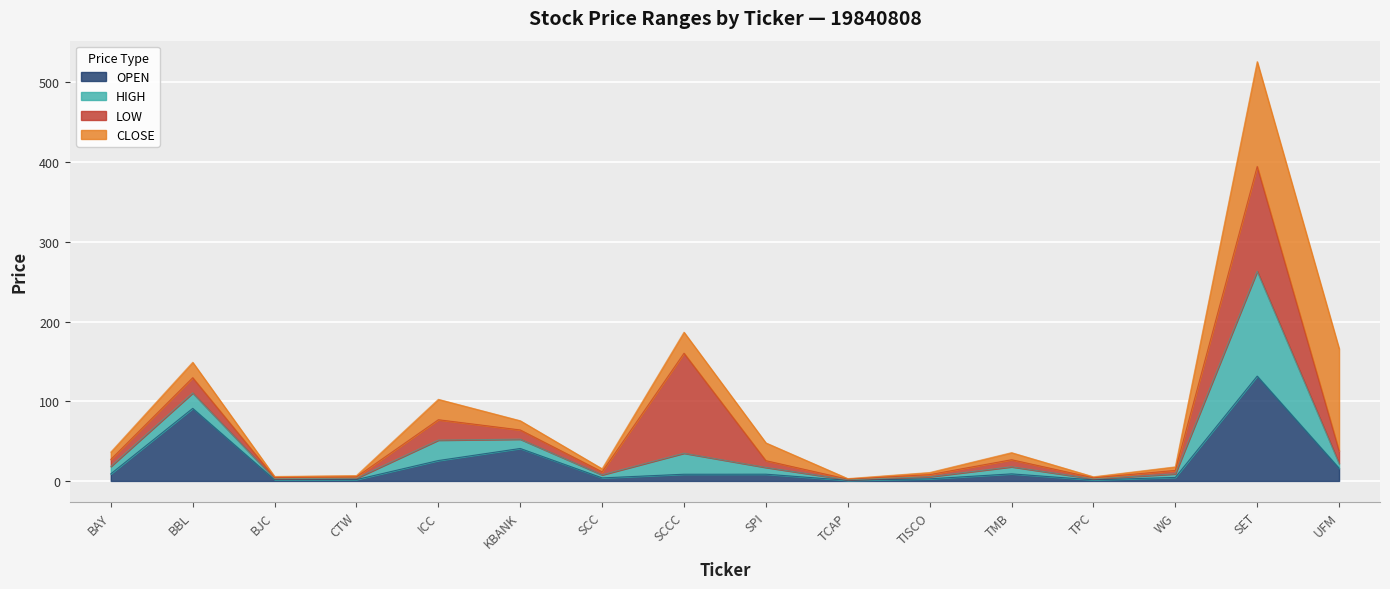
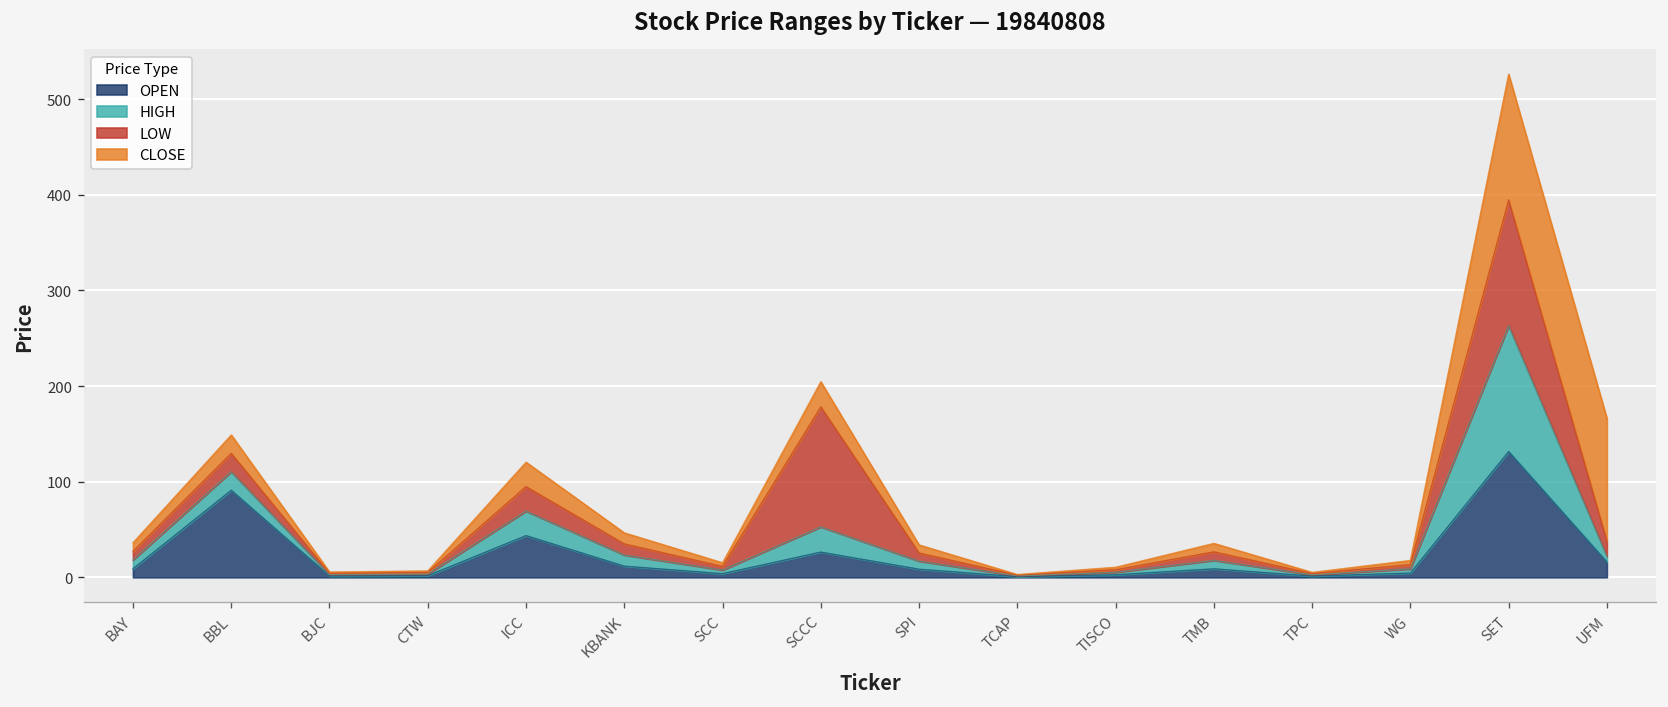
OPEN, ICC: 30 -> 40
OPEN, KBANK: 40 -> 10
OPEN, SCCC: 10 -> 30
CLOSE, SPI: 20 -> 10
